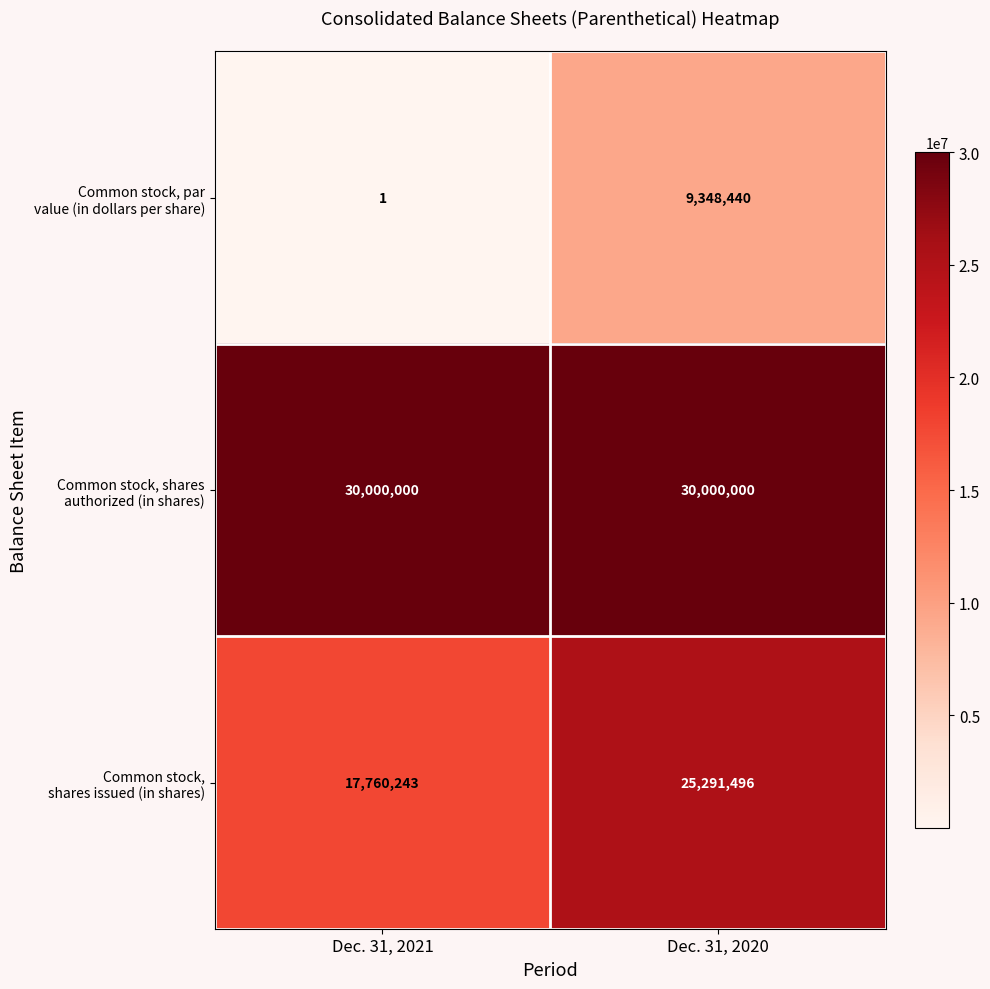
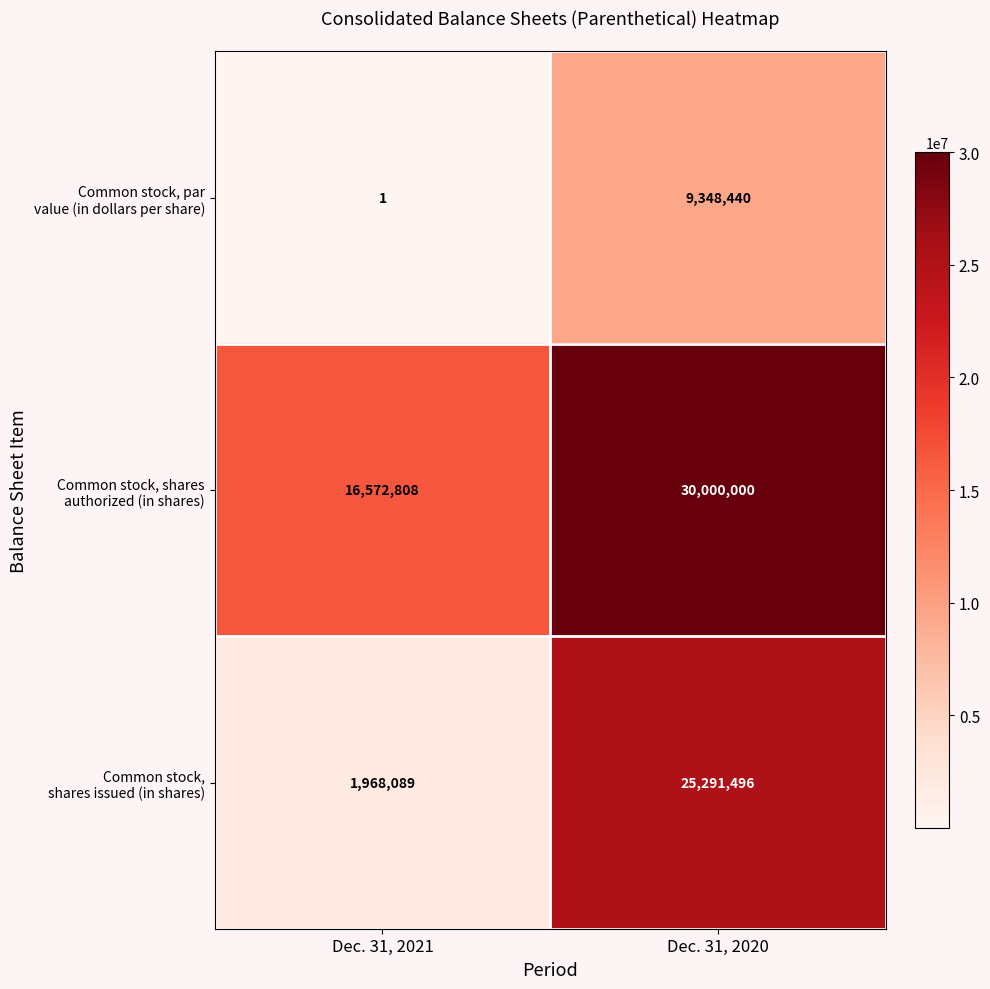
Common stock, shares authorized (in shares), Dec. 31, 2021: 30,000,000 -> 16,572,808
Common stock, shares issued (in shares), Dec. 31, 2021: 17,760,243 -> 1,968,089
